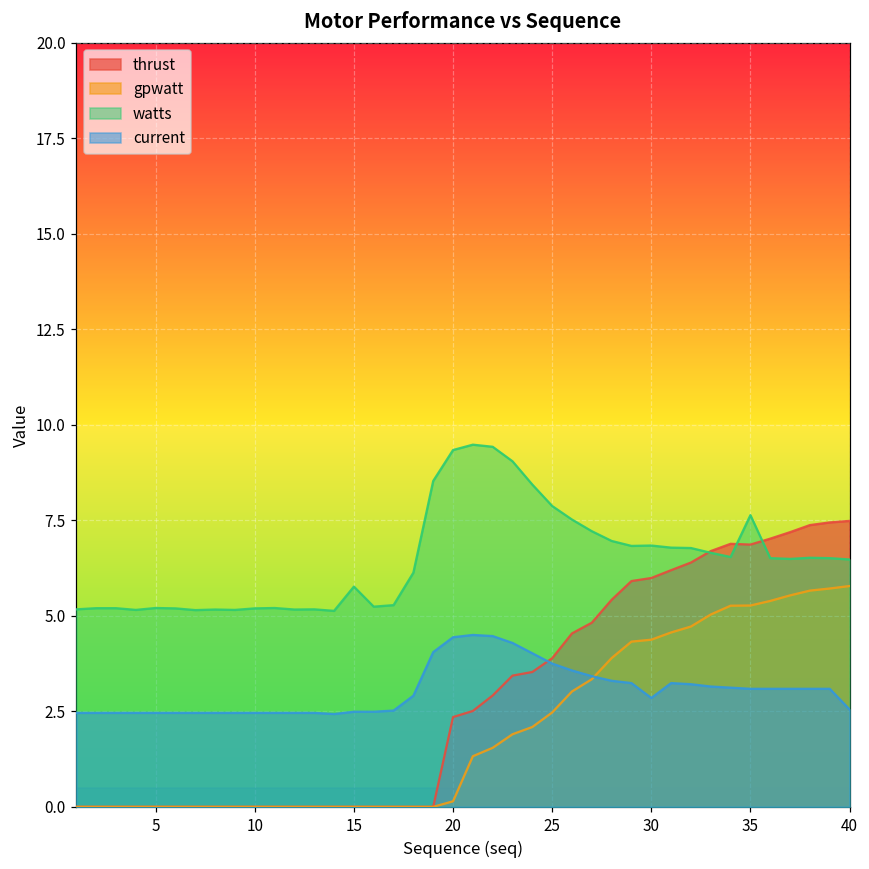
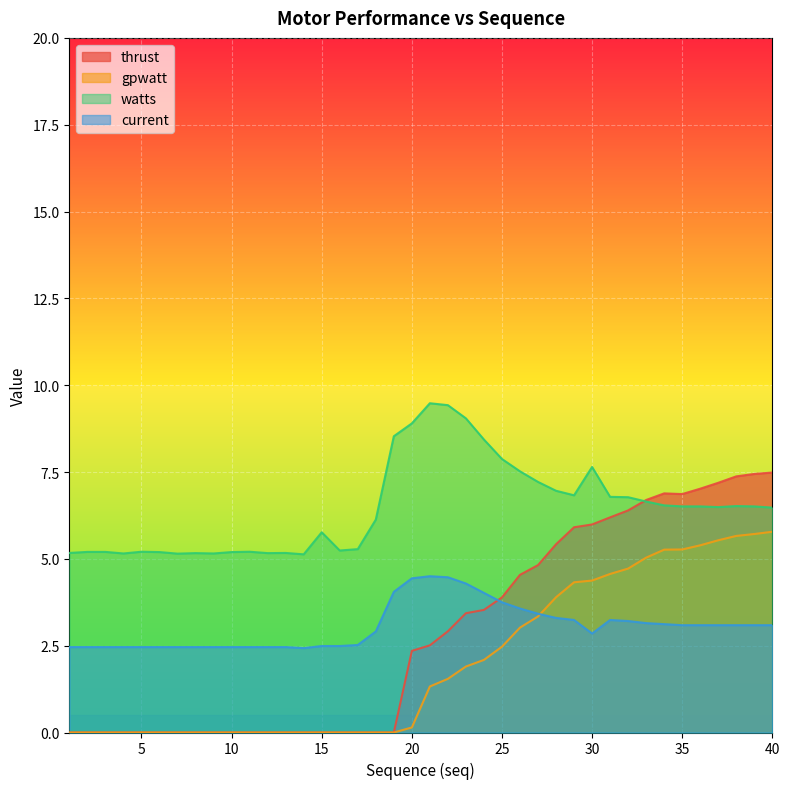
watts, 20: 9.3 -> 8.9
watts, 30: 6.8 -> 7.6
watts, 35: 7.6 -> 6.5
current, 40: 2.6 -> 3.1
